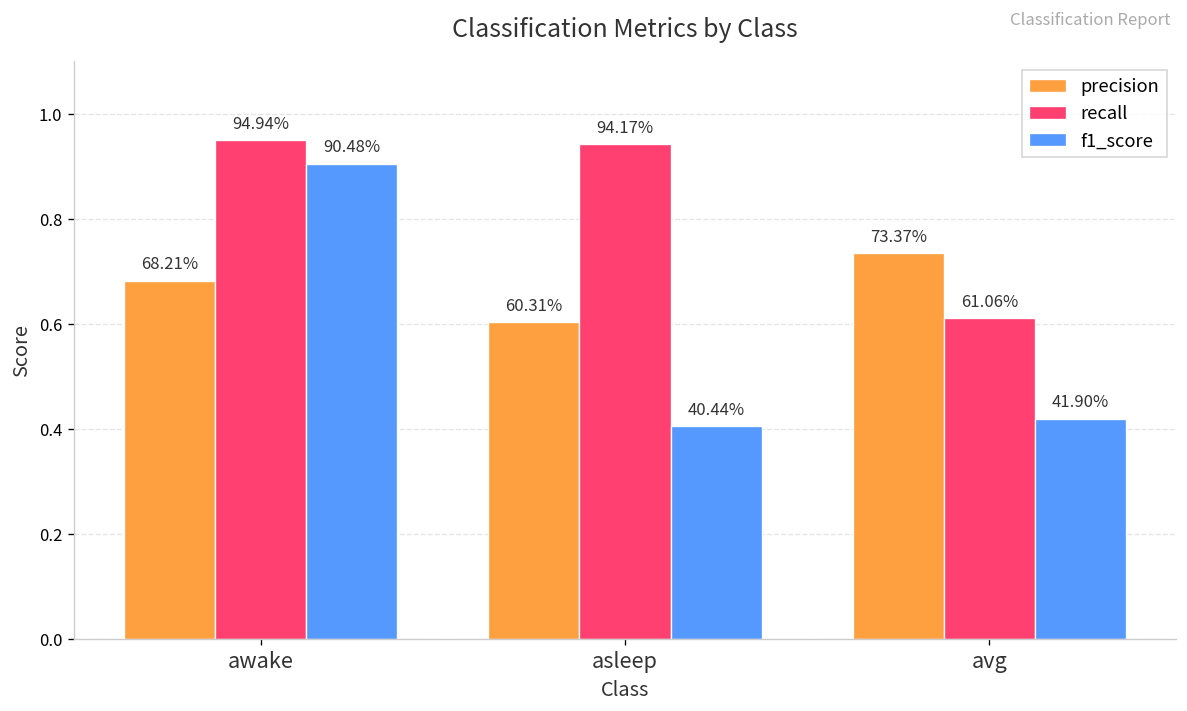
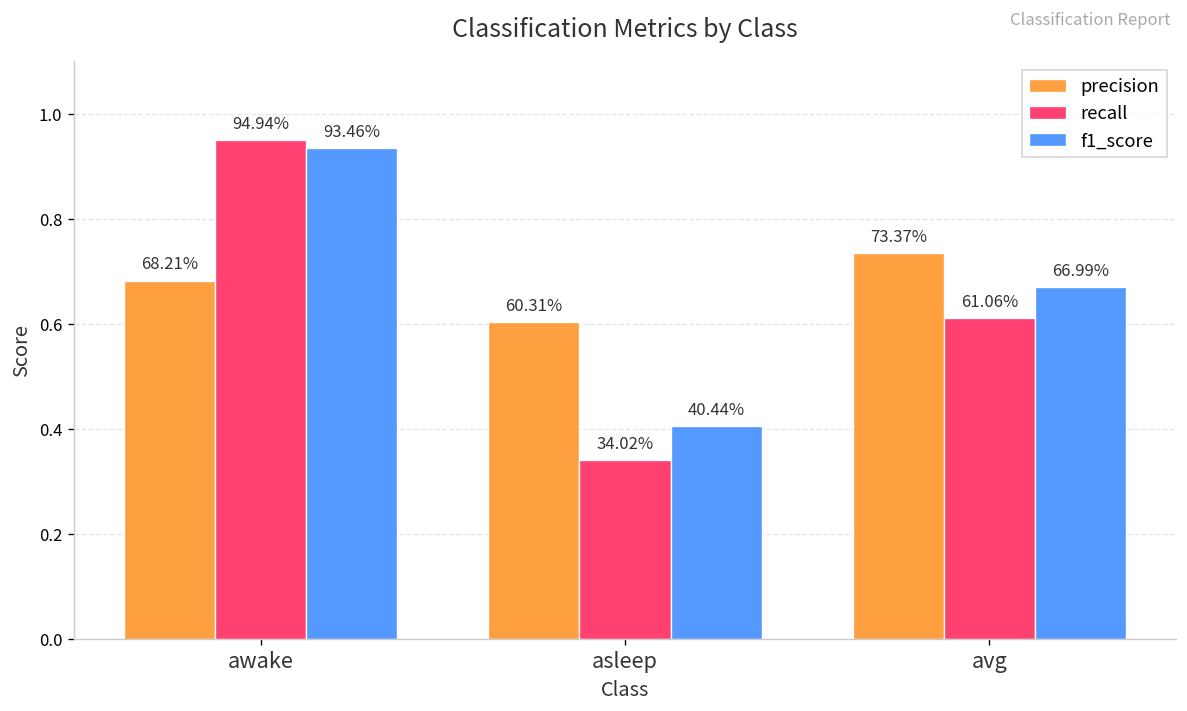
f1_score, awake: 90.48% -> 93.46%
recall, asleep: 94.17% -> 34.02%
f1_score, avg: 41.90% -> 66.99%
